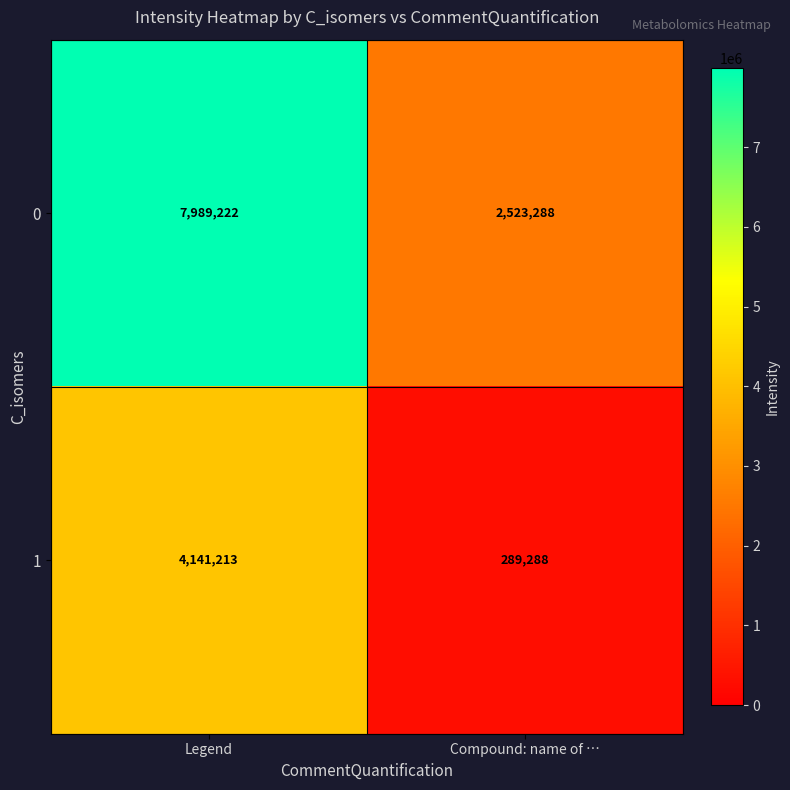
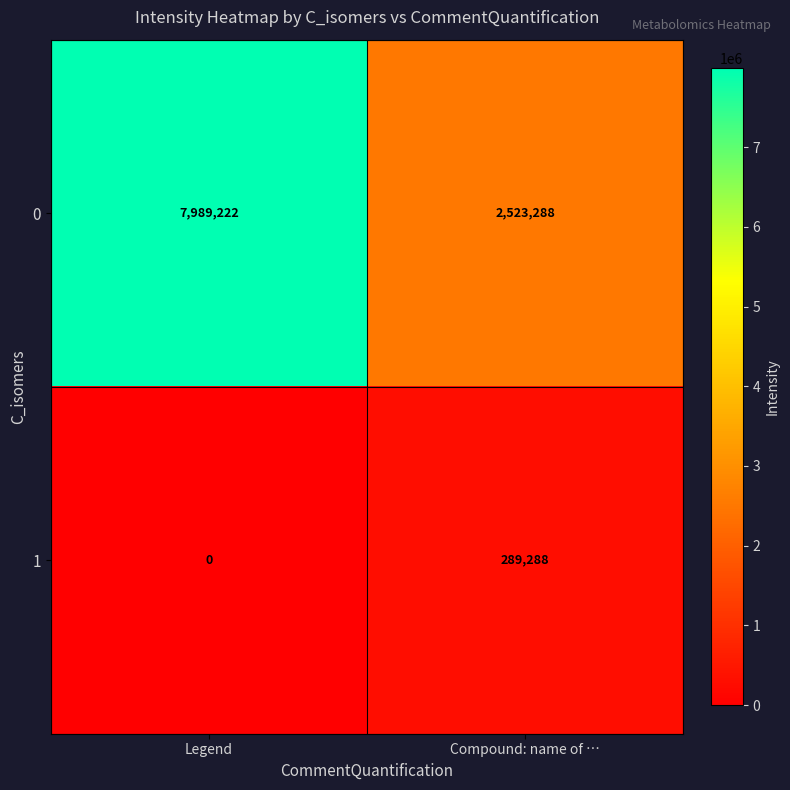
1, Legend: 4,141,213 -> 0
